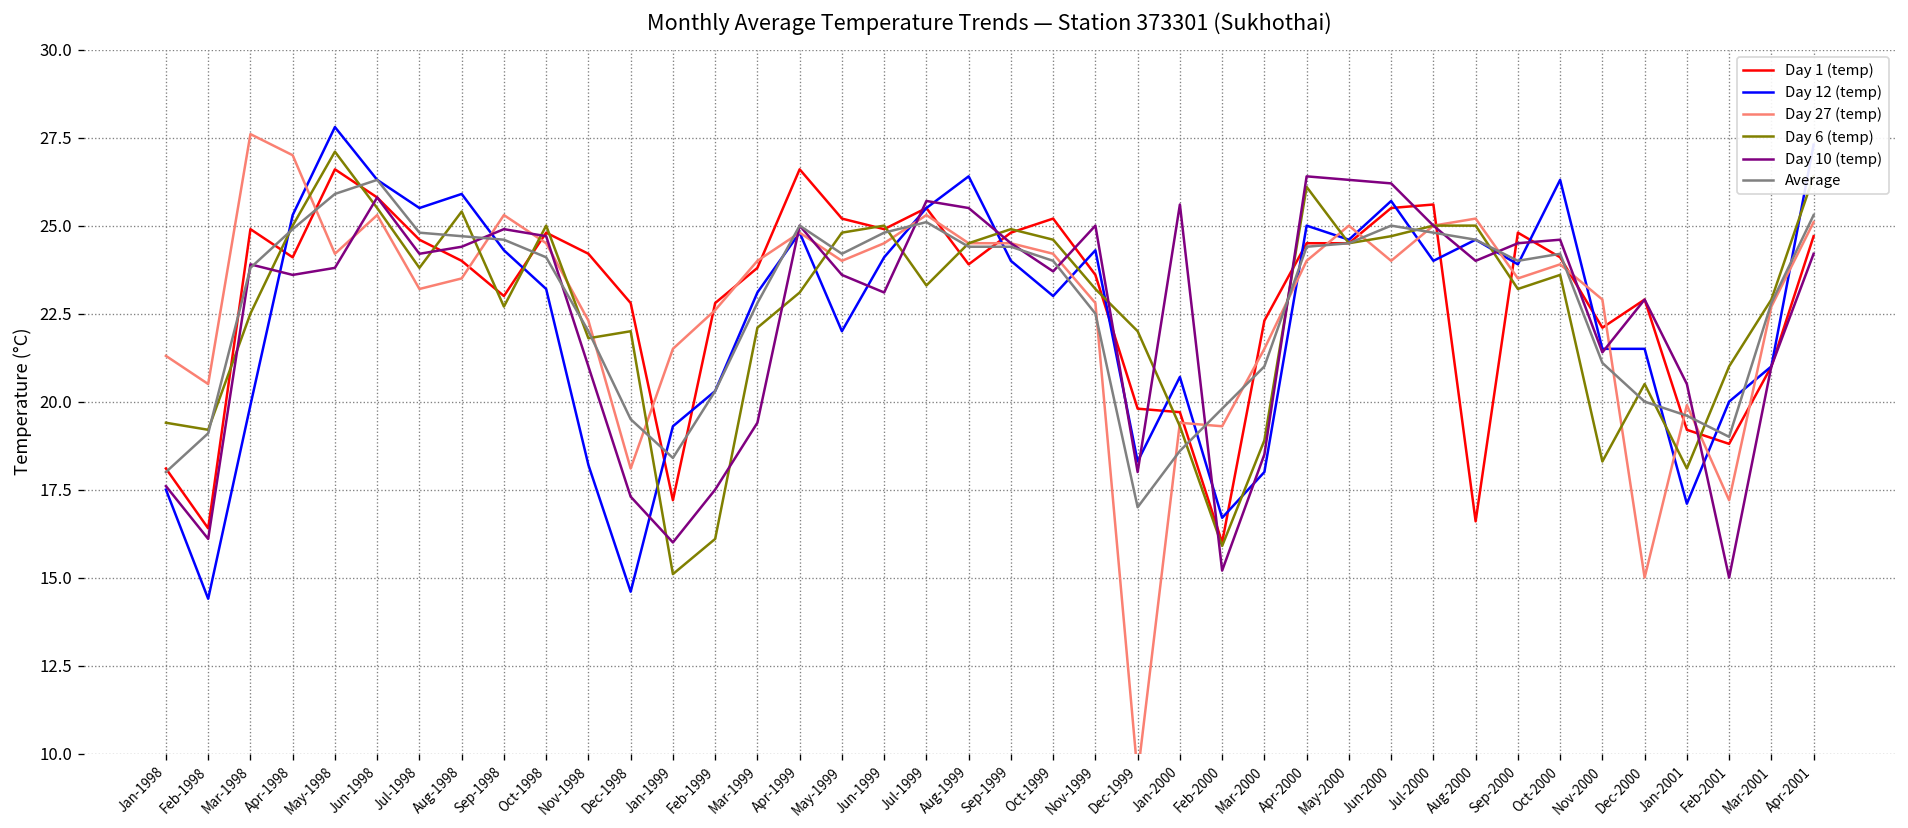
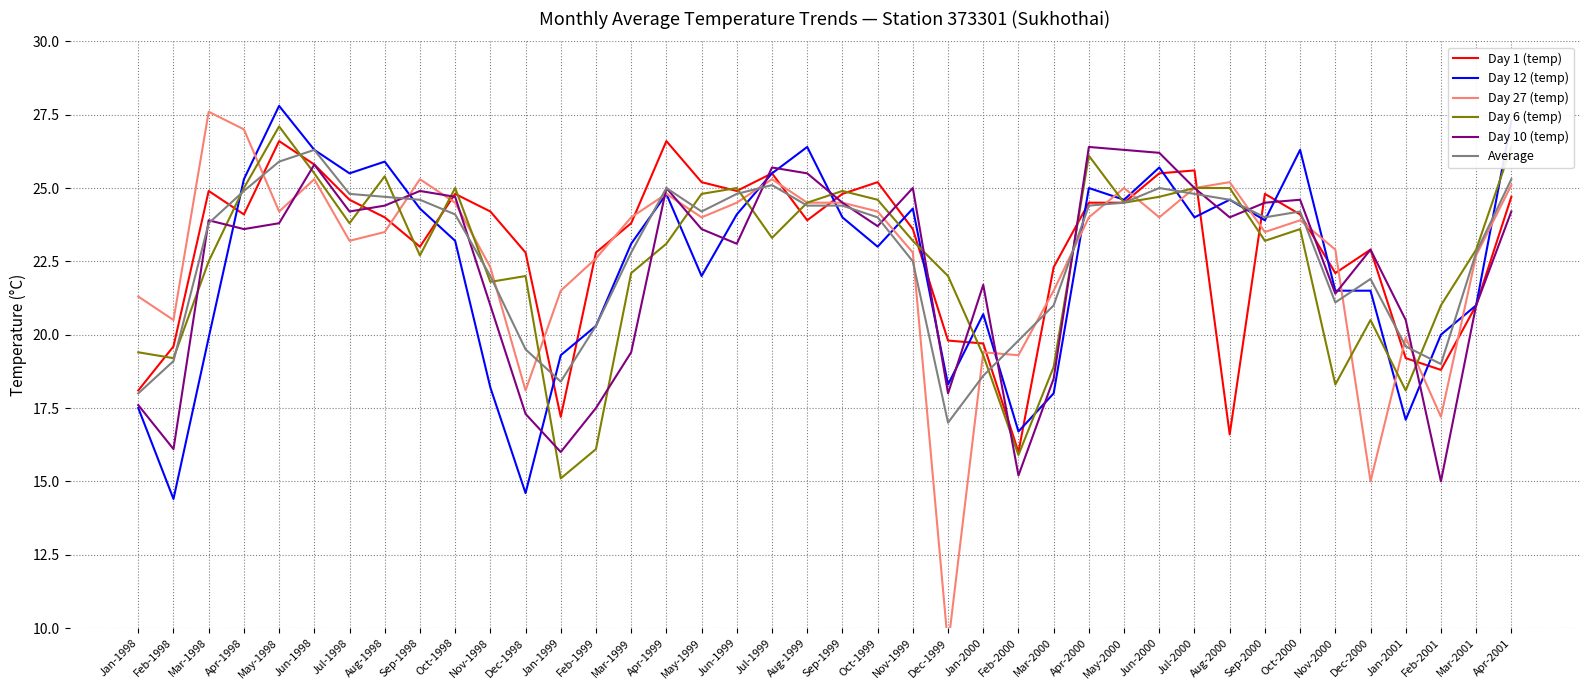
Day 1 (temp), Feb-1998: 16.4 -> 19.6
Day 10 (temp), Jan-2000: 25.6 -> 21.7
Average, Dec-2000: 20.0 -> 21.9
